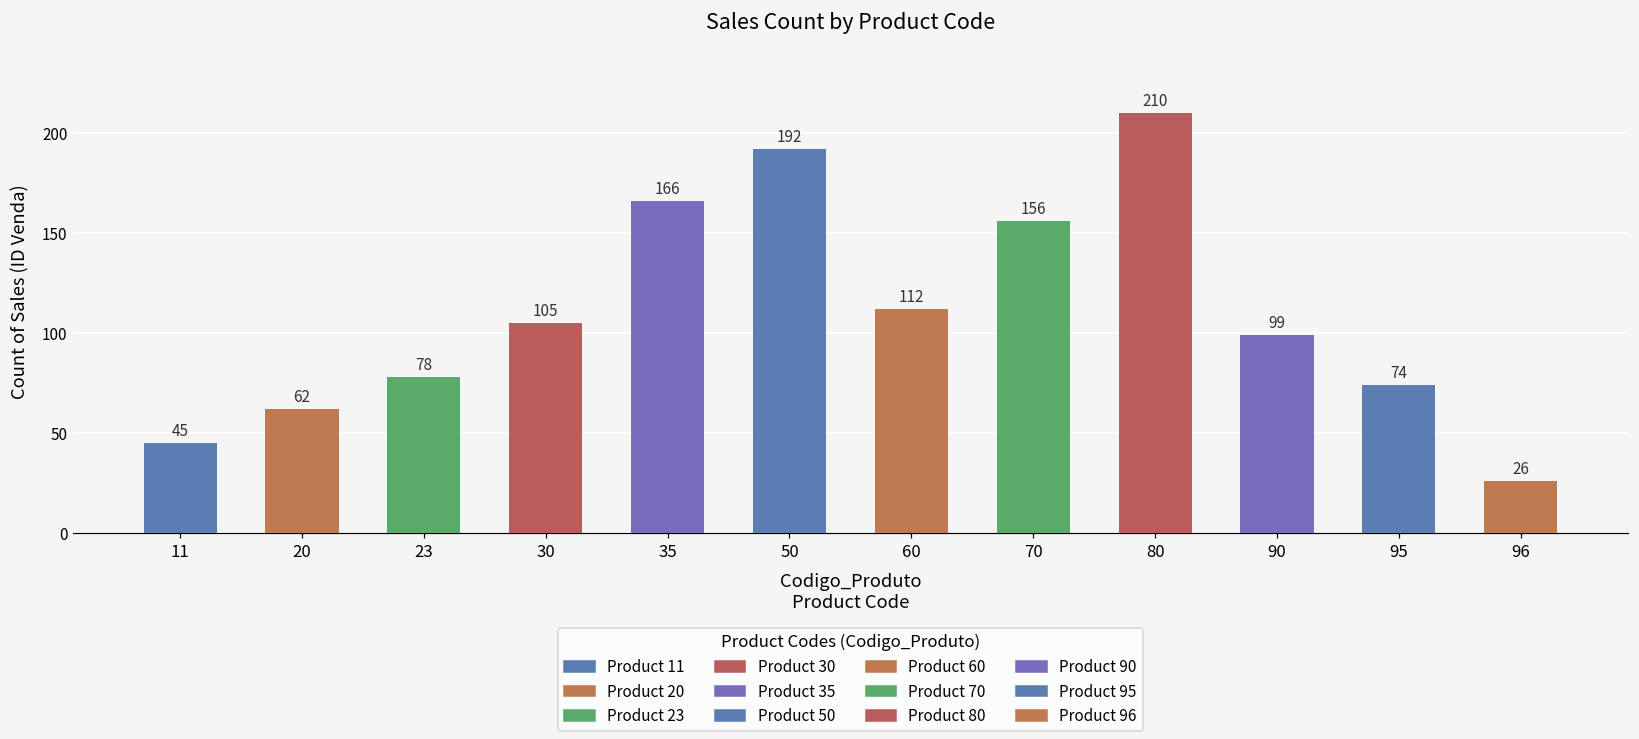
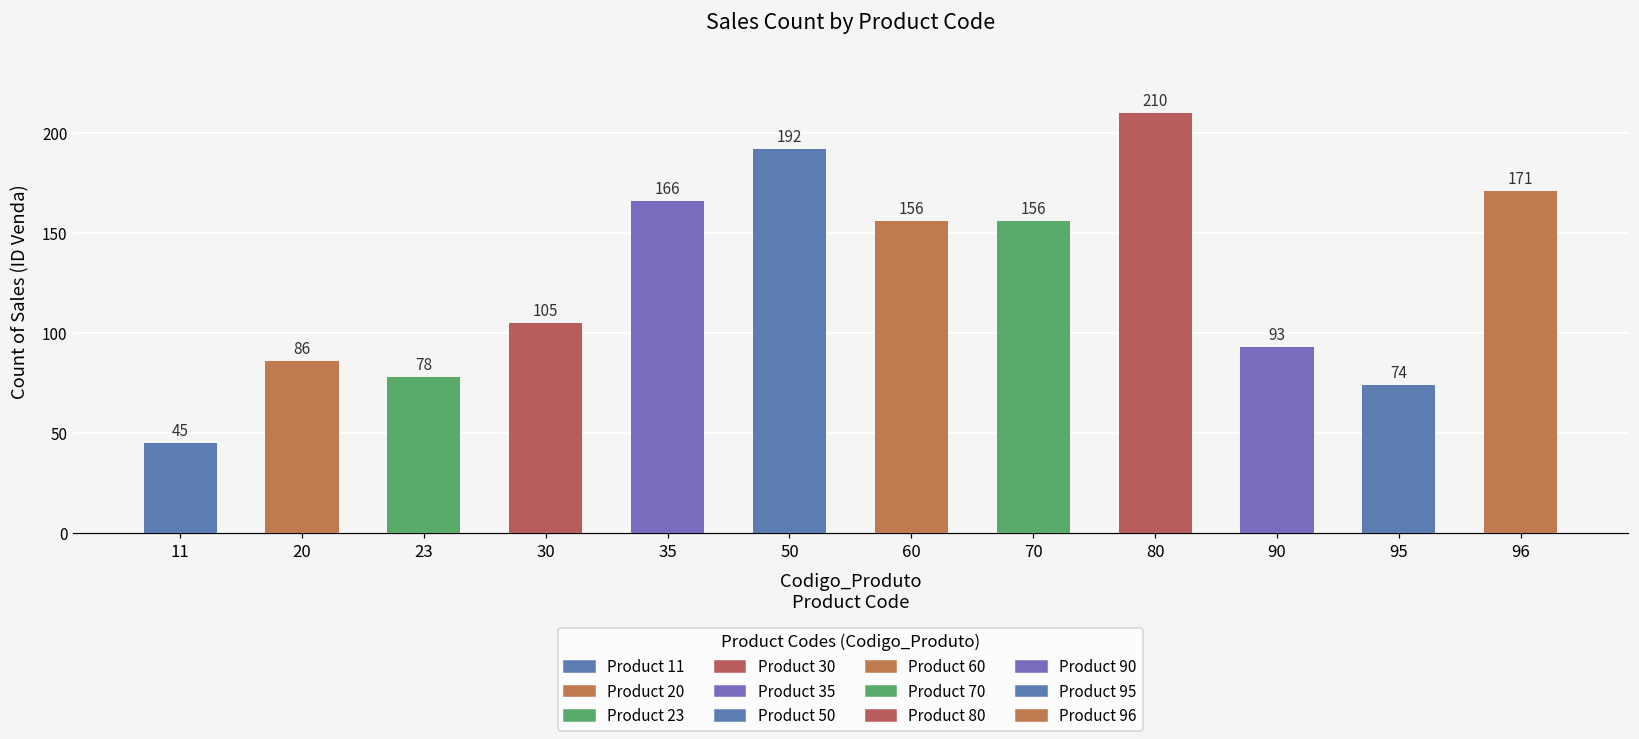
20: 62 -> 86
60: 112 -> 156
90: 99 -> 93
96: 26 -> 171
